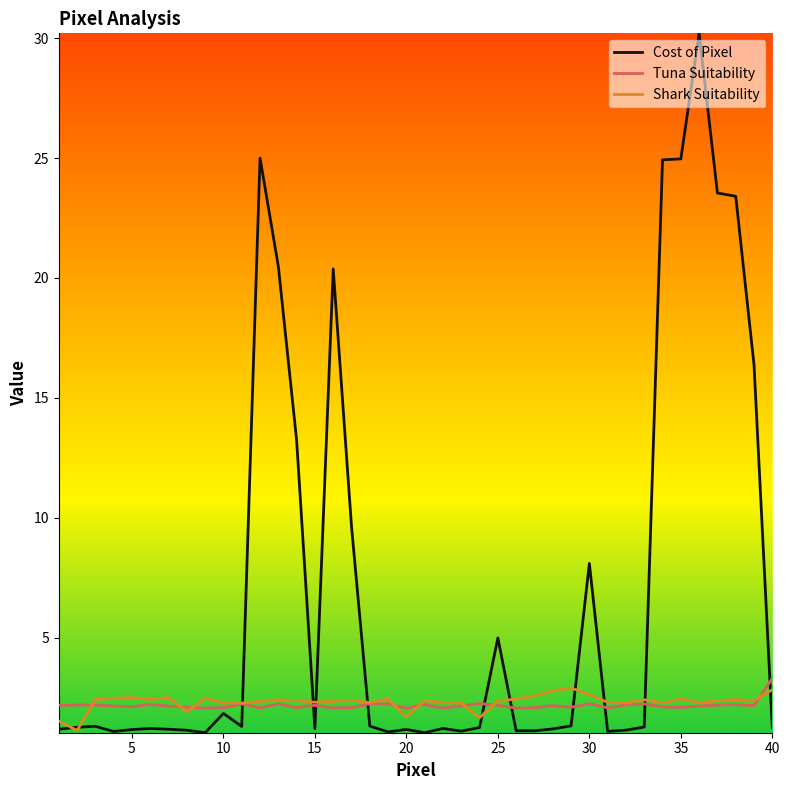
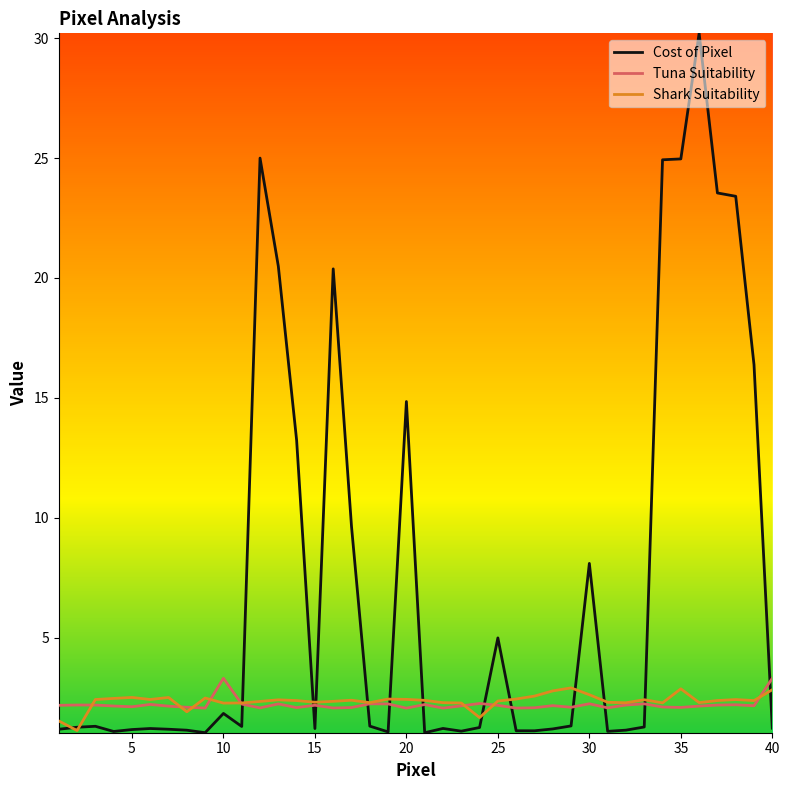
Tuna Suitability, 10: 2.1 -> 3.3
Cost of Pixel, 20: 1.2 -> 14.8
Shark Suitability, 20: 1.7 -> 2.4
Shark Suitability, 35: 2.4 -> 2.9
